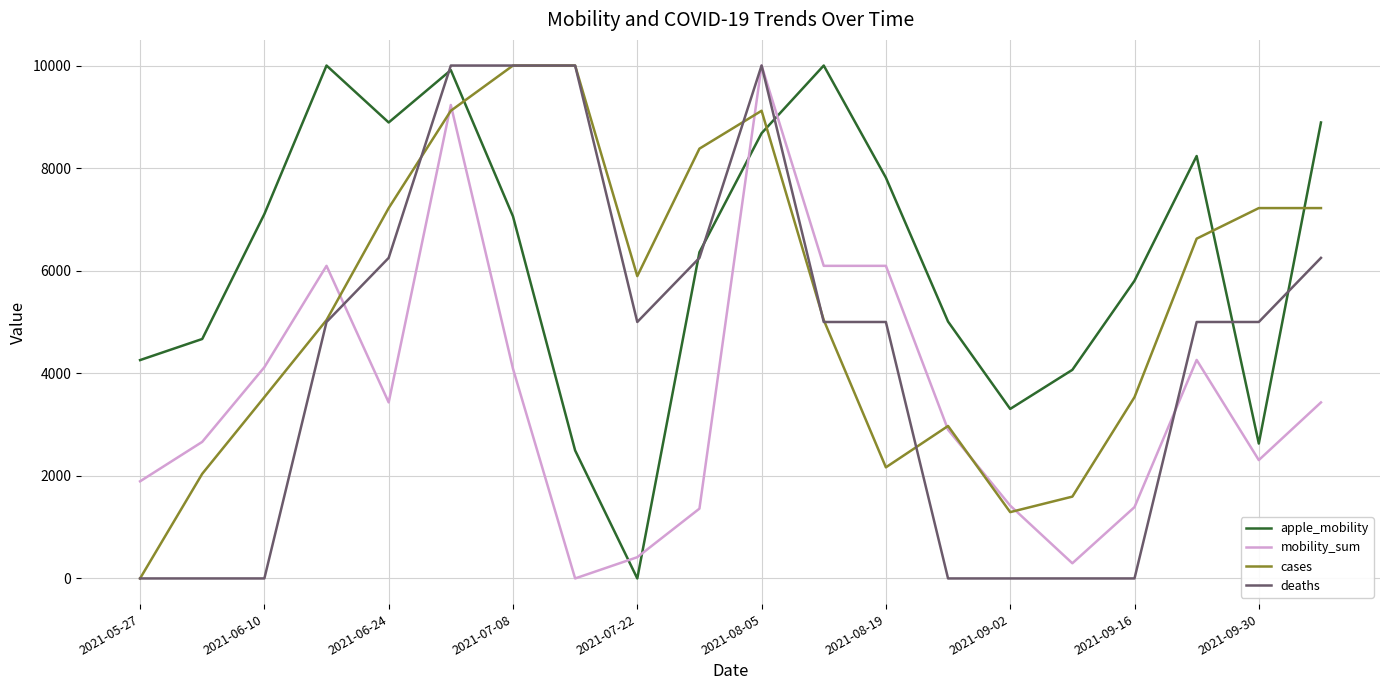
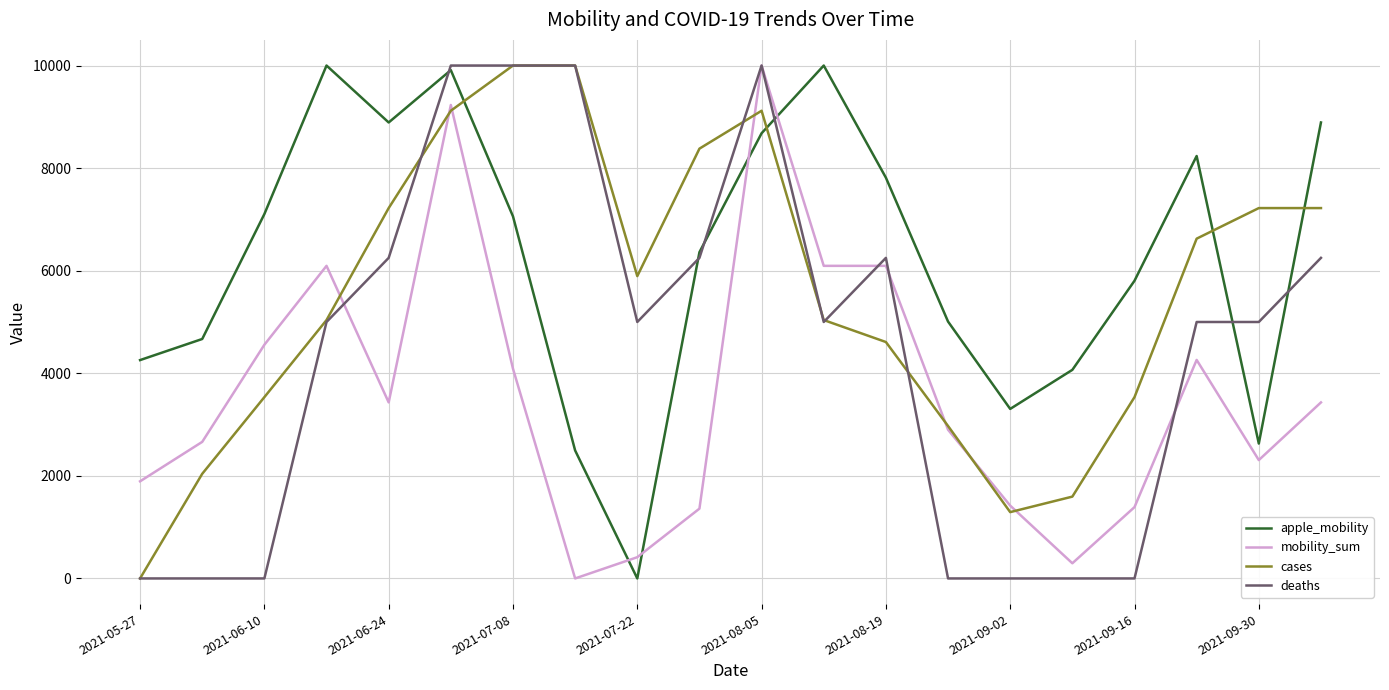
mobility_sum, 2021-06-10: 4100 -> 4600
cases, 2021-08-19: 2200 -> 4600
deaths, 2021-08-19: 5000 -> 6200
